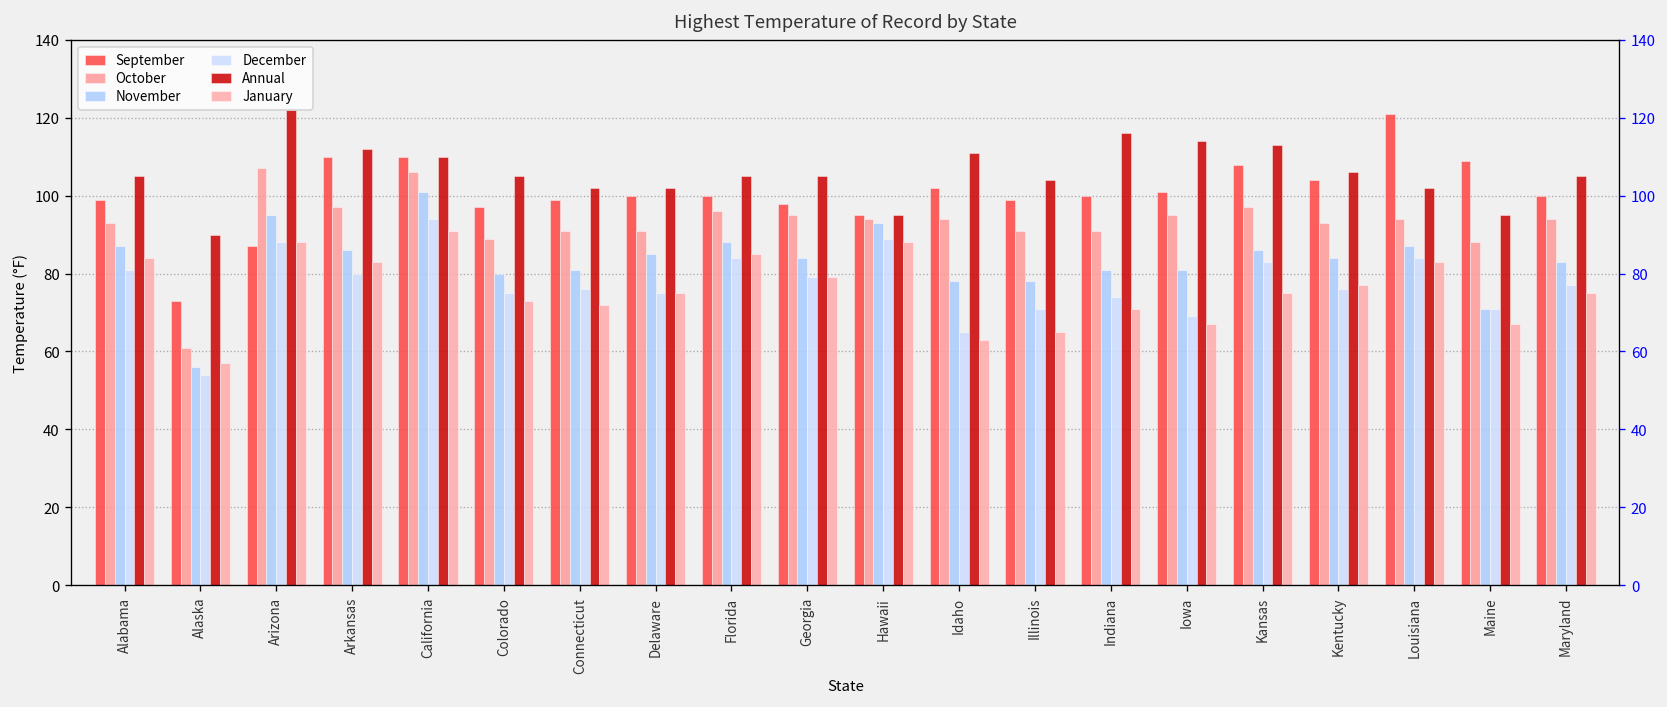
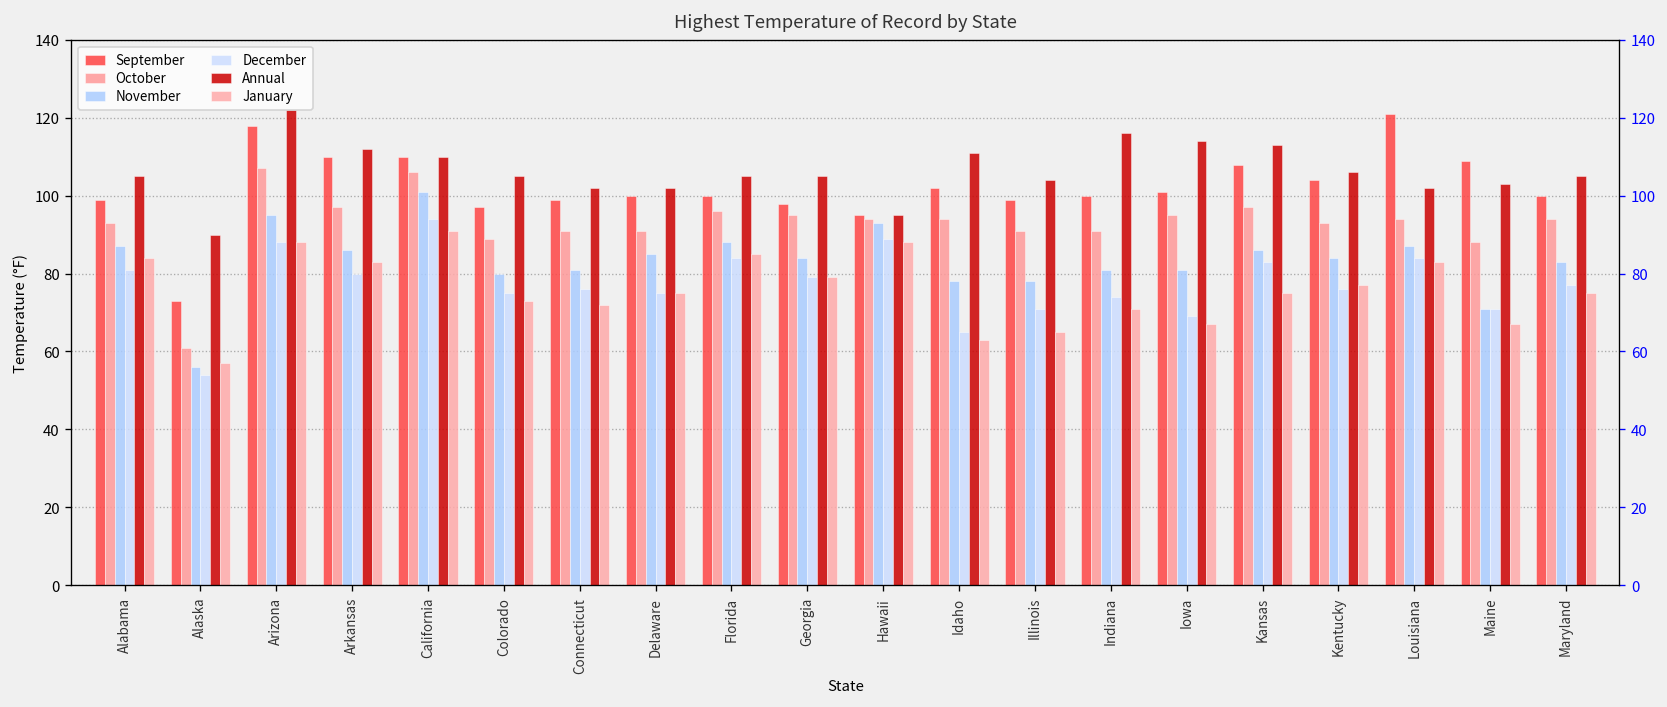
September, Arizona: 87 -> 118
Annual, Maine: 95 -> 103
